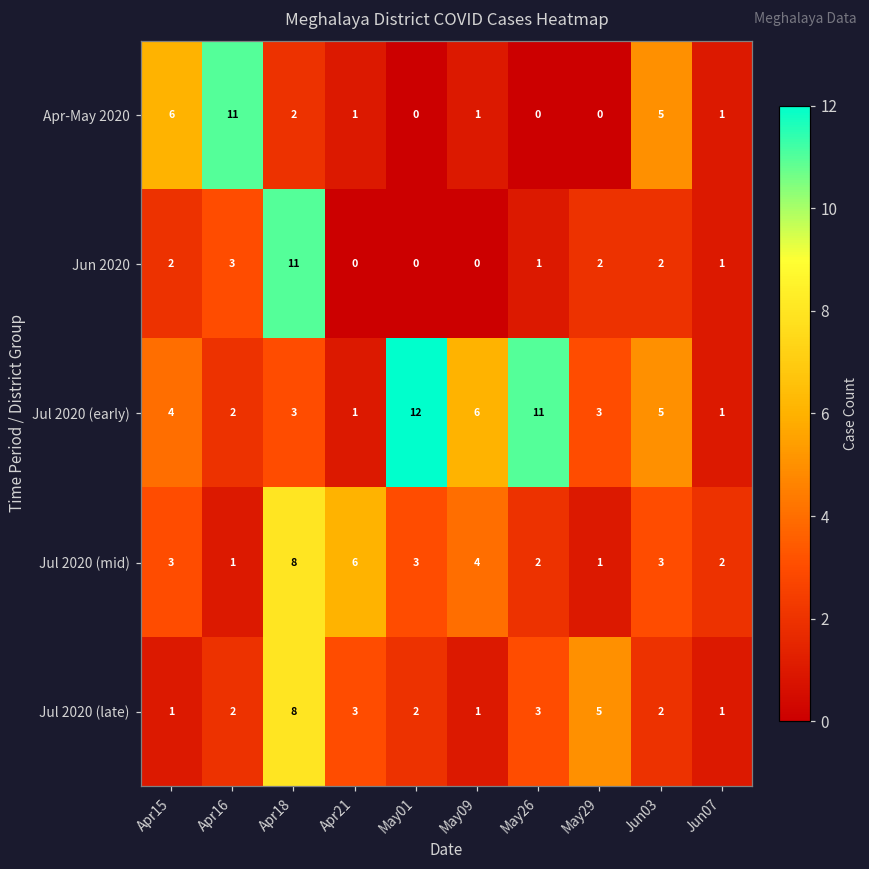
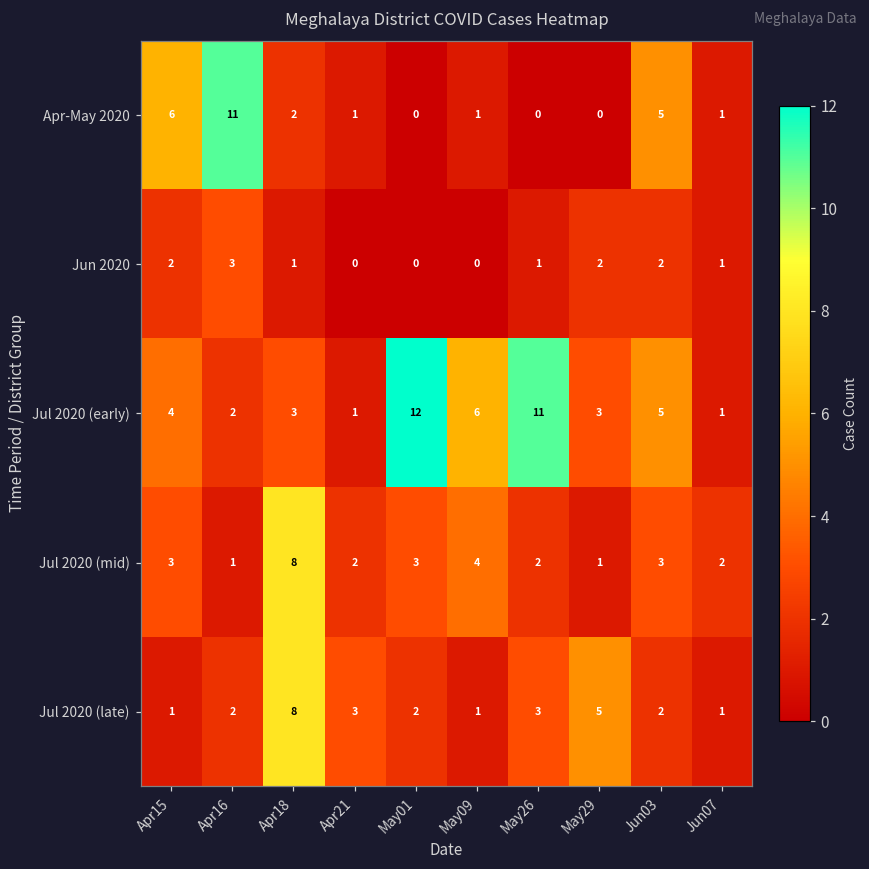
Jun 2020, Apr18: 11 -> 1
Jul 2020 (mid), Apr21: 6 -> 2
